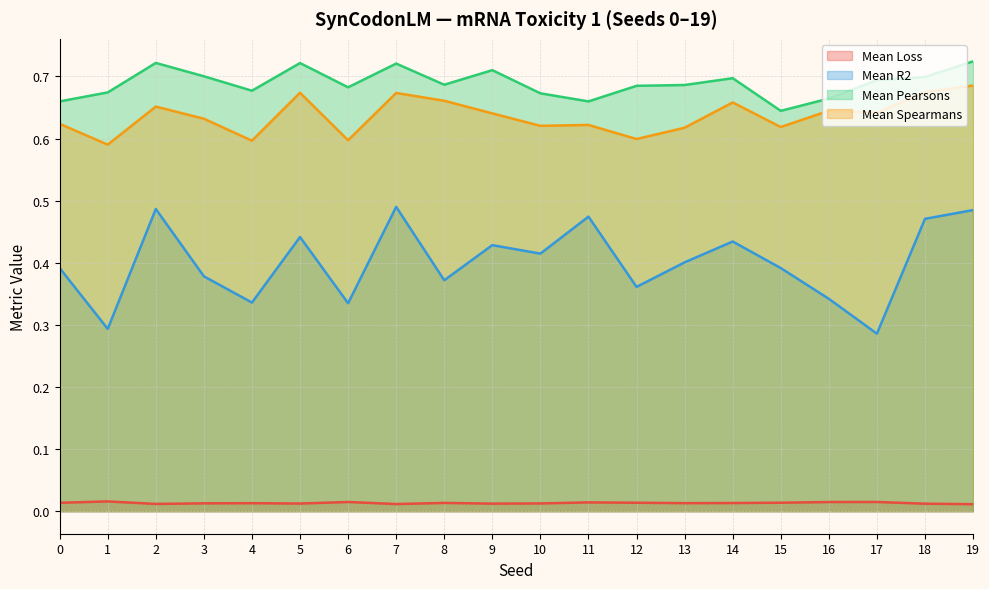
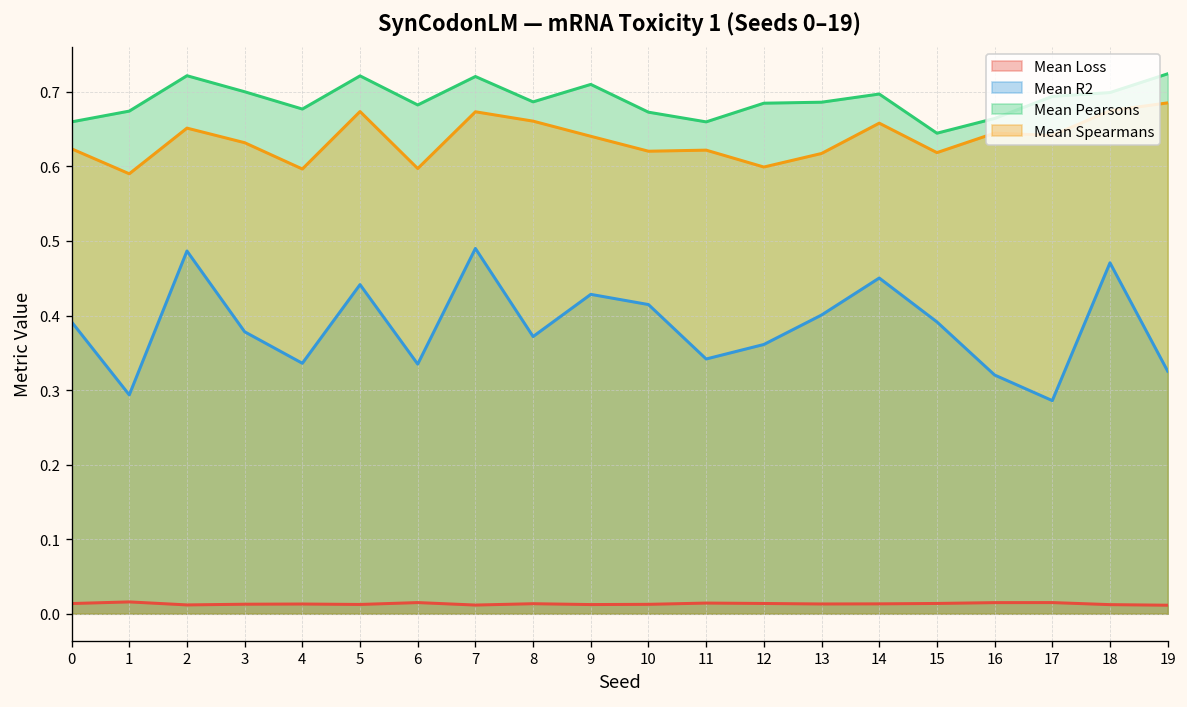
Mean R2, 11: 0.47 -> 0.34
Mean R2, 14: 0.43 -> 0.45
Mean R2, 16: 0.34 -> 0.32
Mean R2, 19: 0.48 -> 0.33
